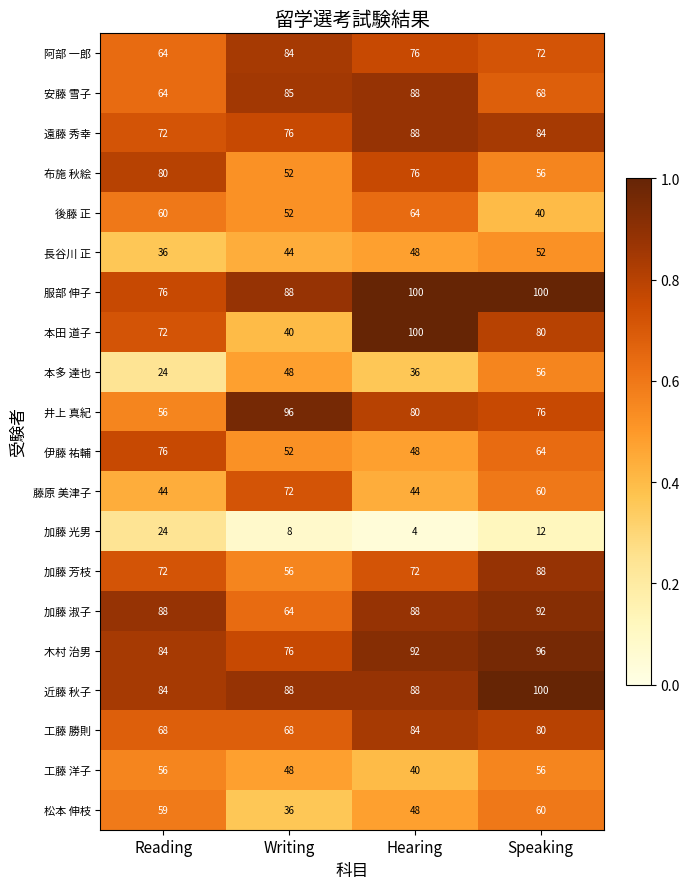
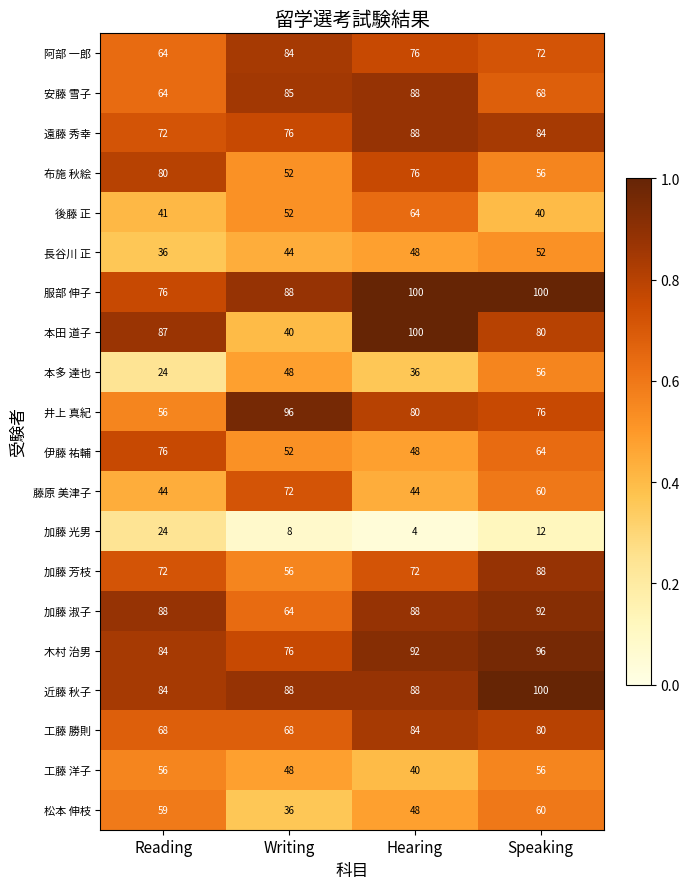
後藤 正, Reading: 60 -> 41
本田 道子, Reading: 72 -> 87
